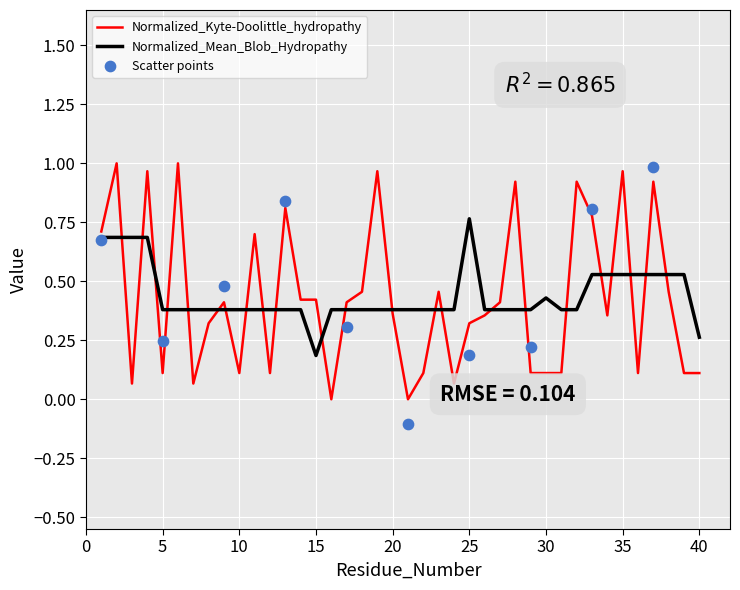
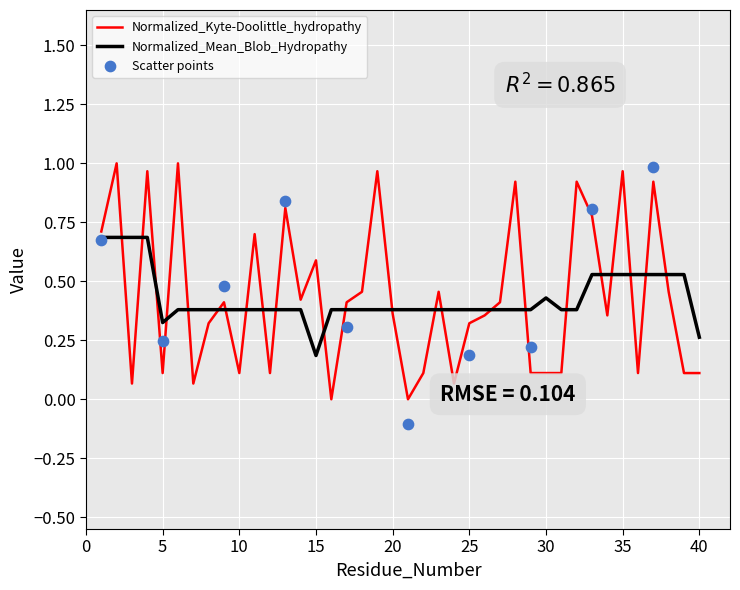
Normalized_Mean_Blob_Hydropathy, 5: 0.38 -> 0.33
Normalized_Kyte-Doolittle_hydropathy, 15: 0.42 -> 0.59
Normalized_Mean_Blob_Hydropathy, 25: 0.77 -> 0.38
